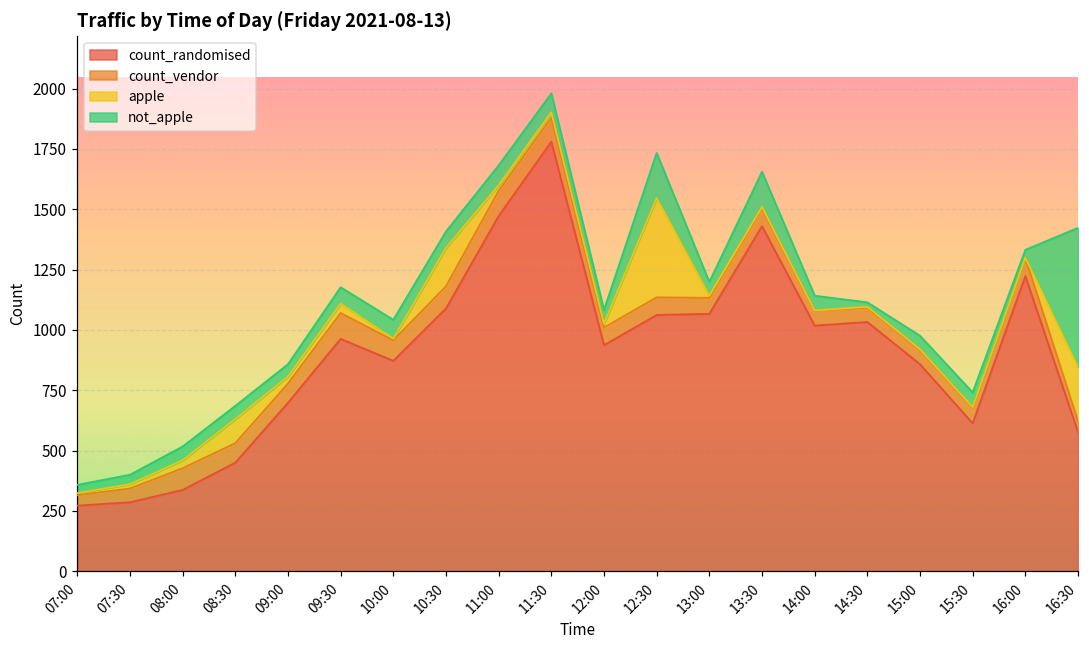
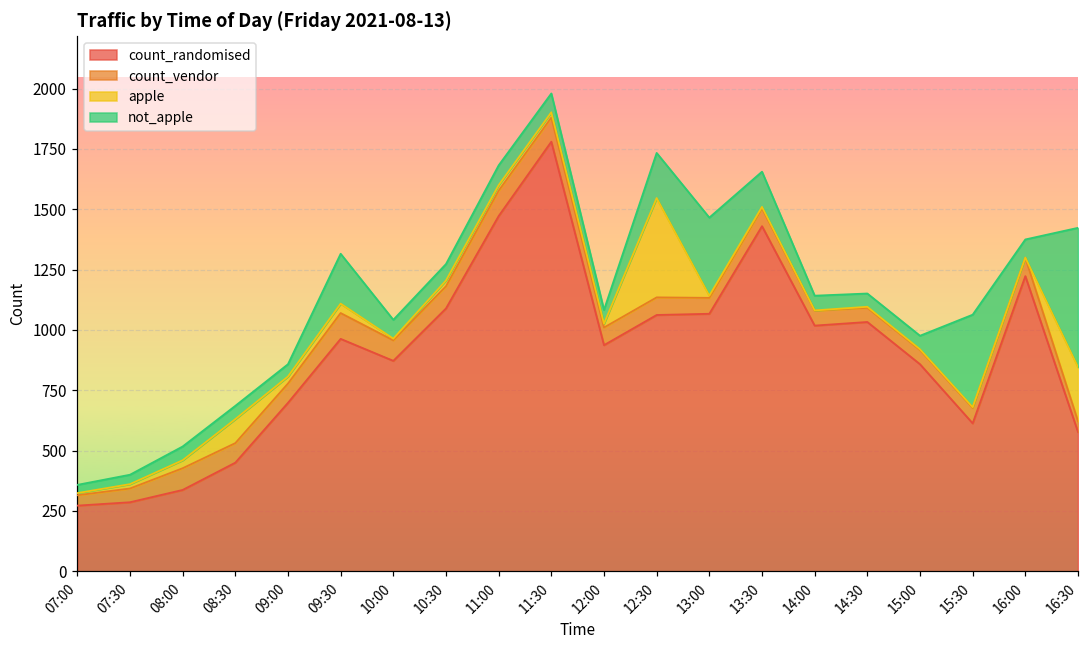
not_apple, 09:30: 70 -> 210
apple, 10:30: 160 -> 20
not_apple, 13:00: 60 -> 320
not_apple, 14:30: 20 -> 60
not_apple, 15:30: 60 -> 380
not_apple, 16:00: 30 -> 80
